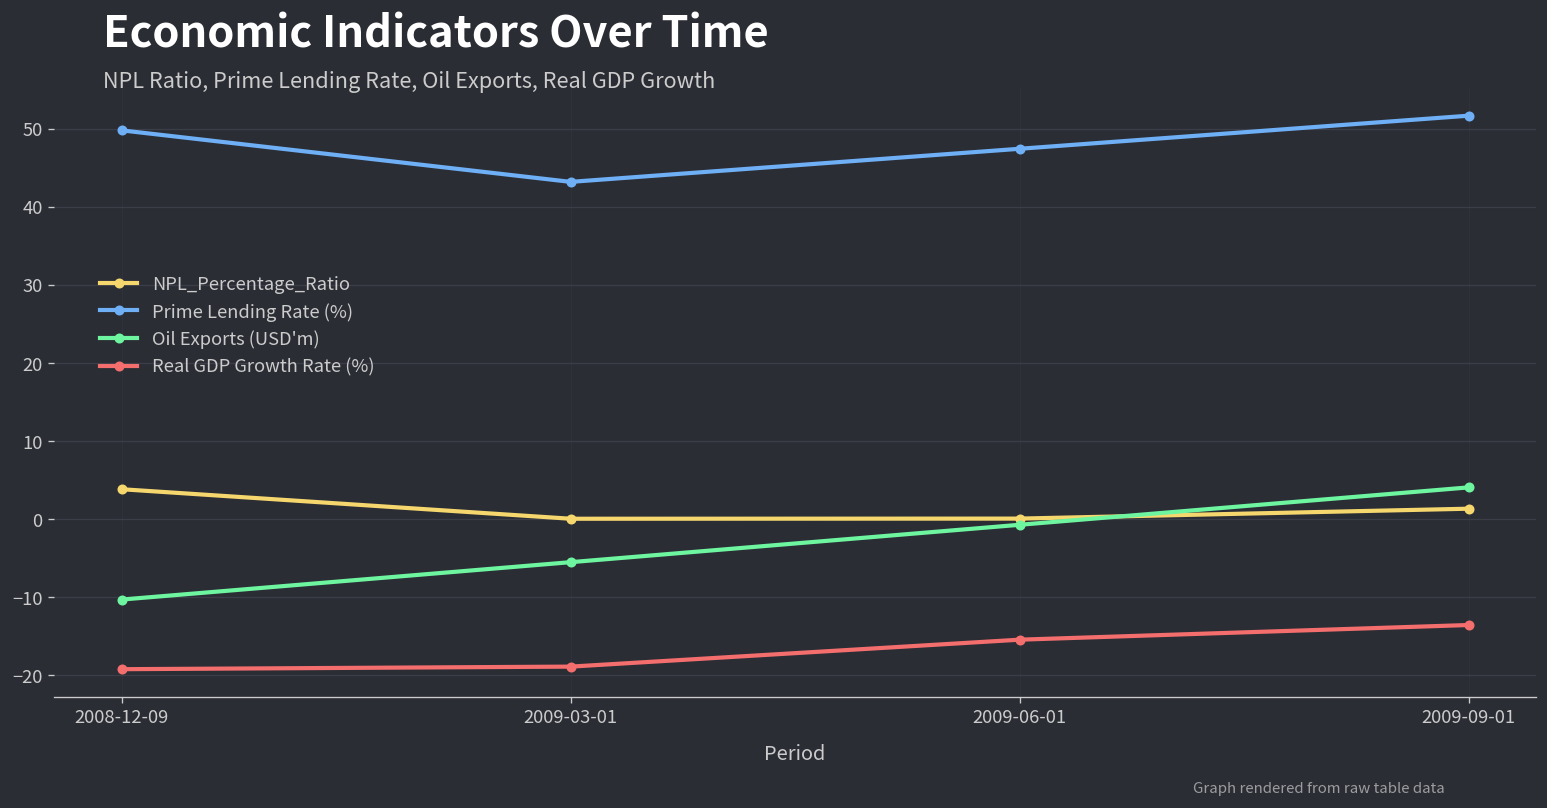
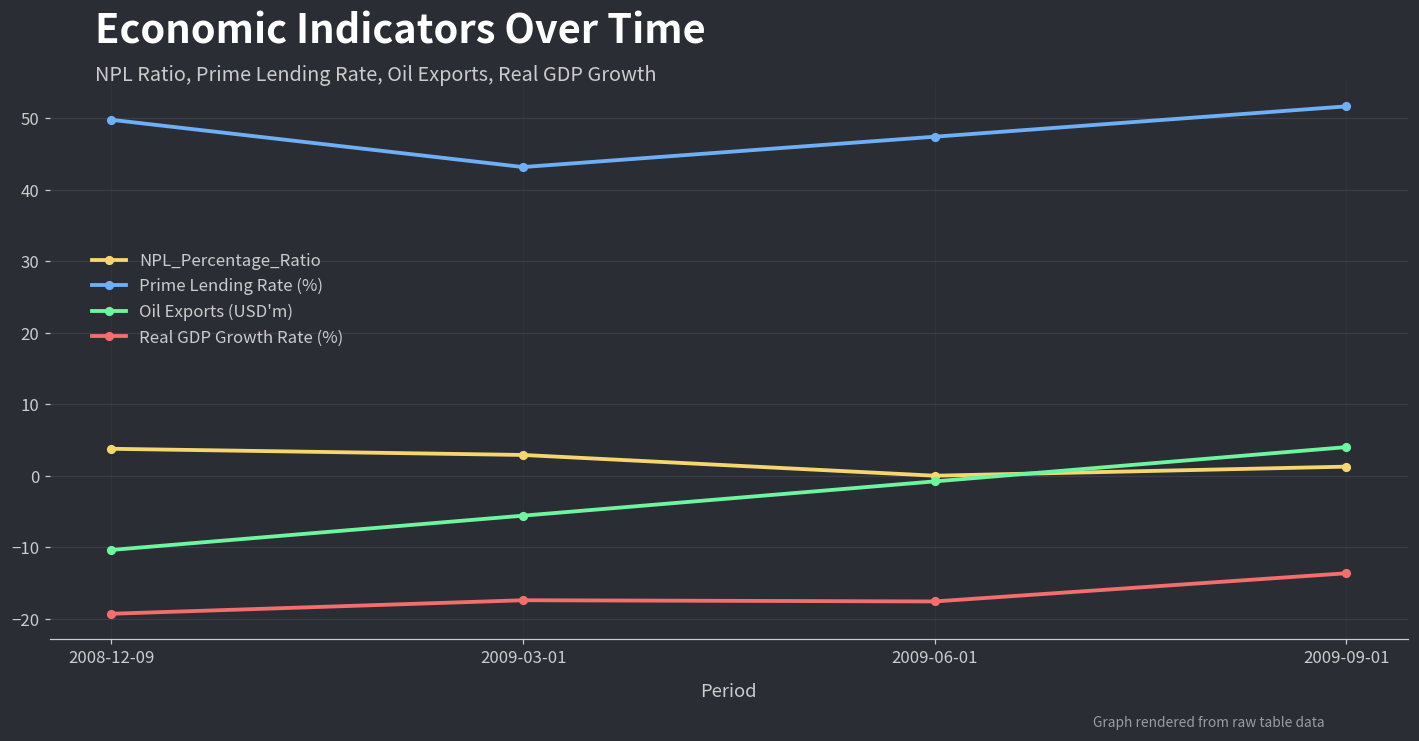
NPL_Percentage_Ratio, 2009-03-01: 0 -> 3
Real GDP Growth Rate (%), 2009-03-01: -19 -> -17
Real GDP Growth Rate (%), 2009-06-01: -15 -> -18
